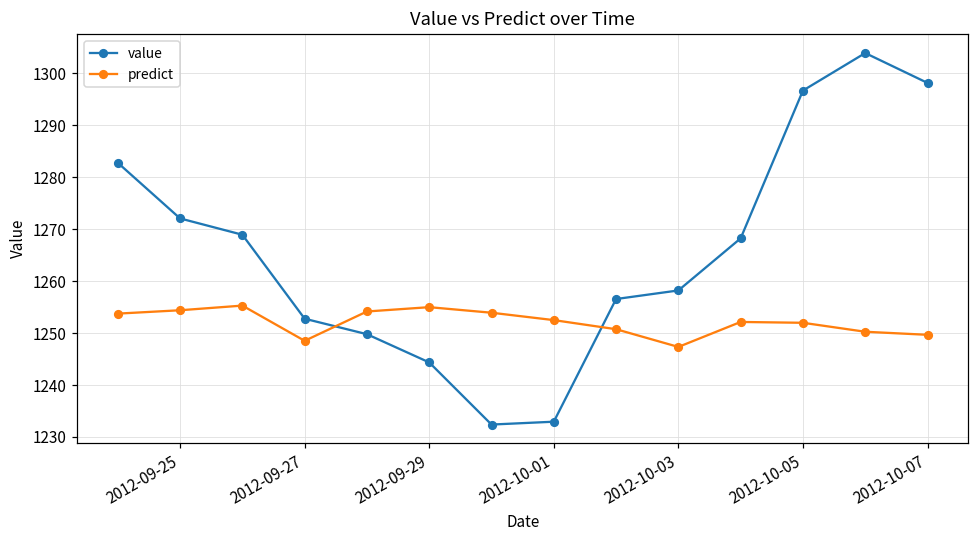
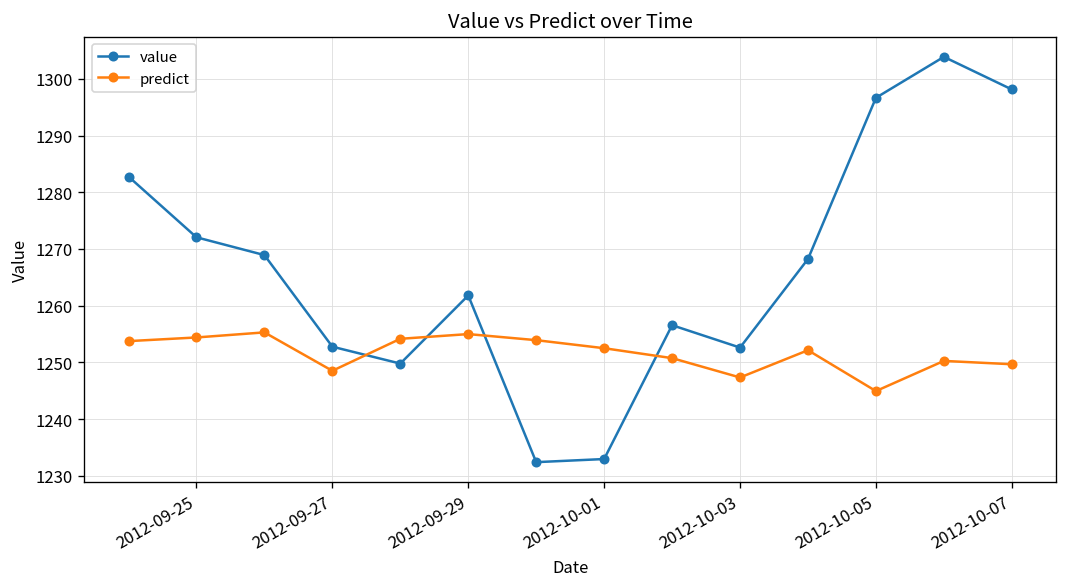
value, 2012-09-29: 1244 -> 1262
value, 2012-10-03: 1258 -> 1253
predict, 2012-10-05: 1252 -> 1245
